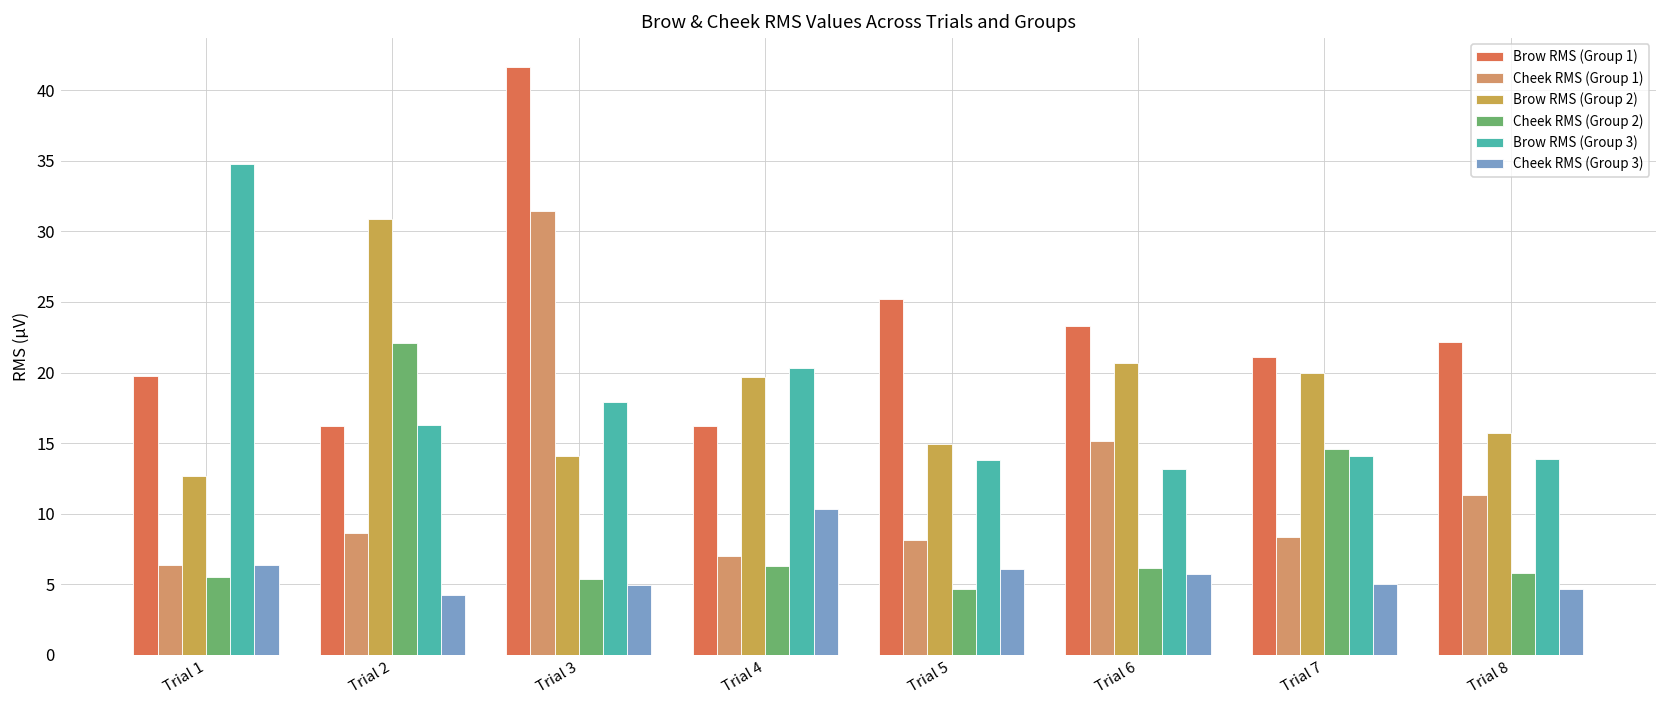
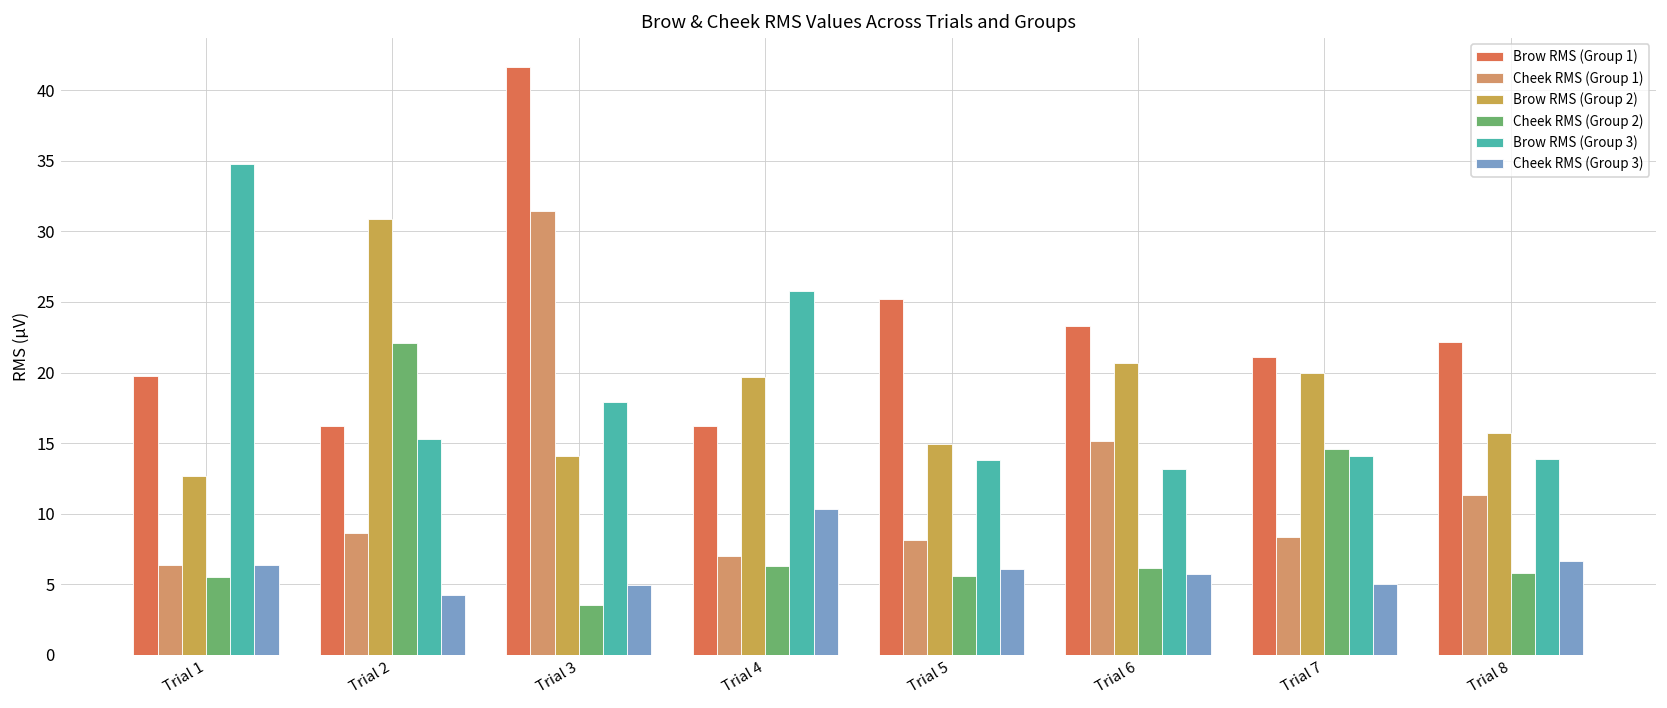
Brow RMS (Group 3), Trial 2: 16.3 -> 15.3
Cheek RMS (Group 2), Trial 3: 5.4 -> 3.6
Brow RMS (Group 3), Trial 4: 20.3 -> 25.8
Cheek RMS (Group 2), Trial 5: 4.7 -> 5.6
Cheek RMS (Group 3), Trial 8: 4.7 -> 6.6
